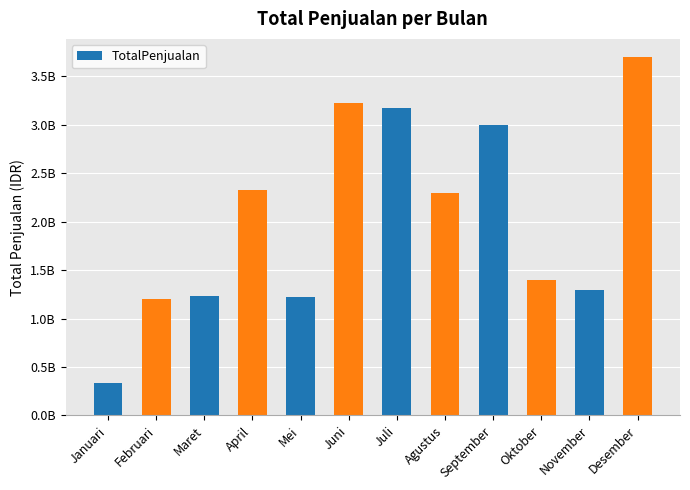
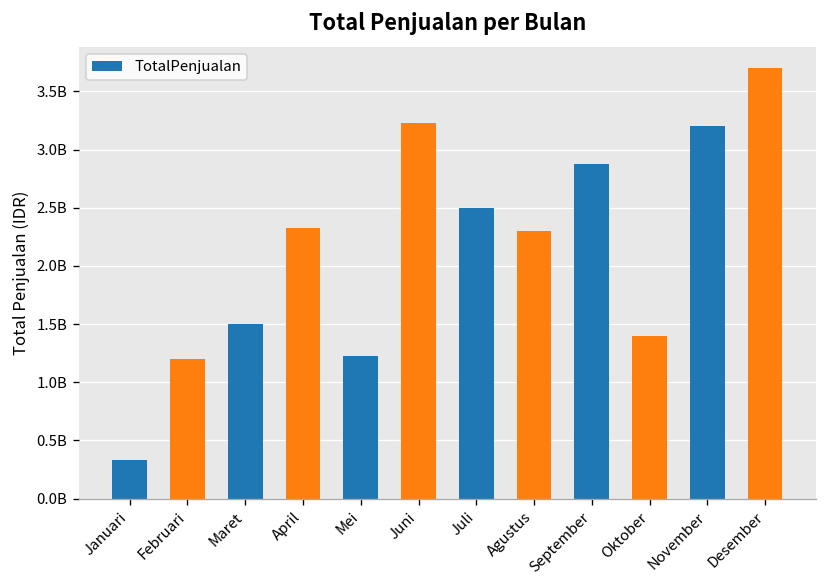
Maret: 1200000000 -> 1500000000
Juli: 3200000000 -> 2500000000
September: 3000000000 -> 2900000000
November: 1300000000 -> 3200000000
